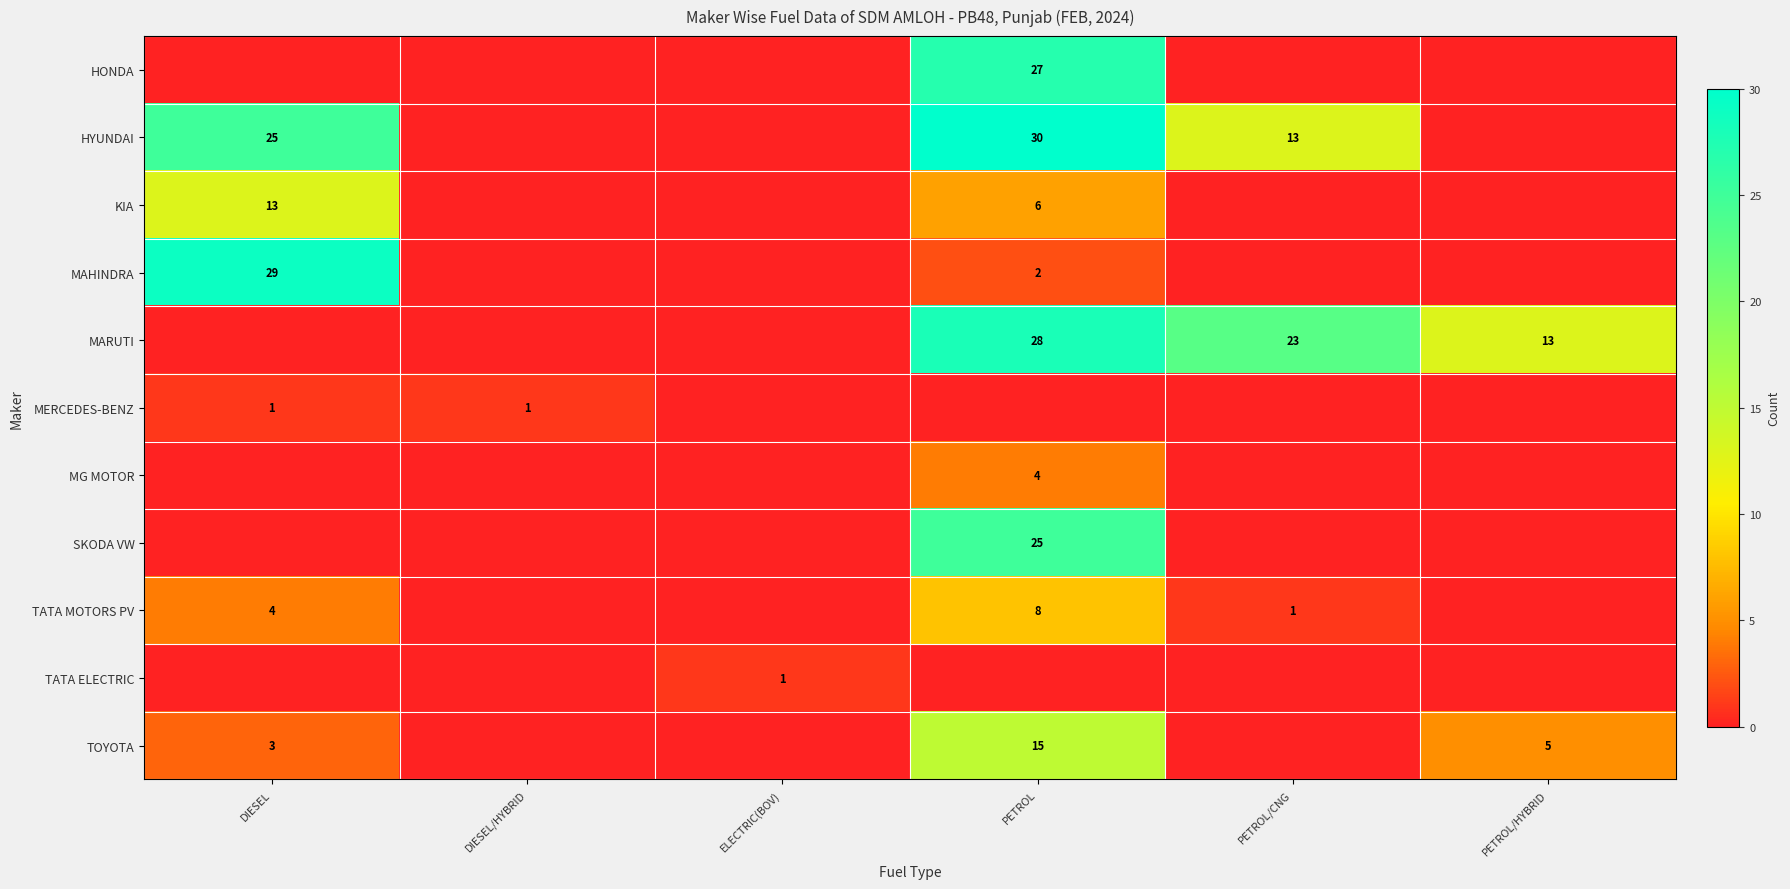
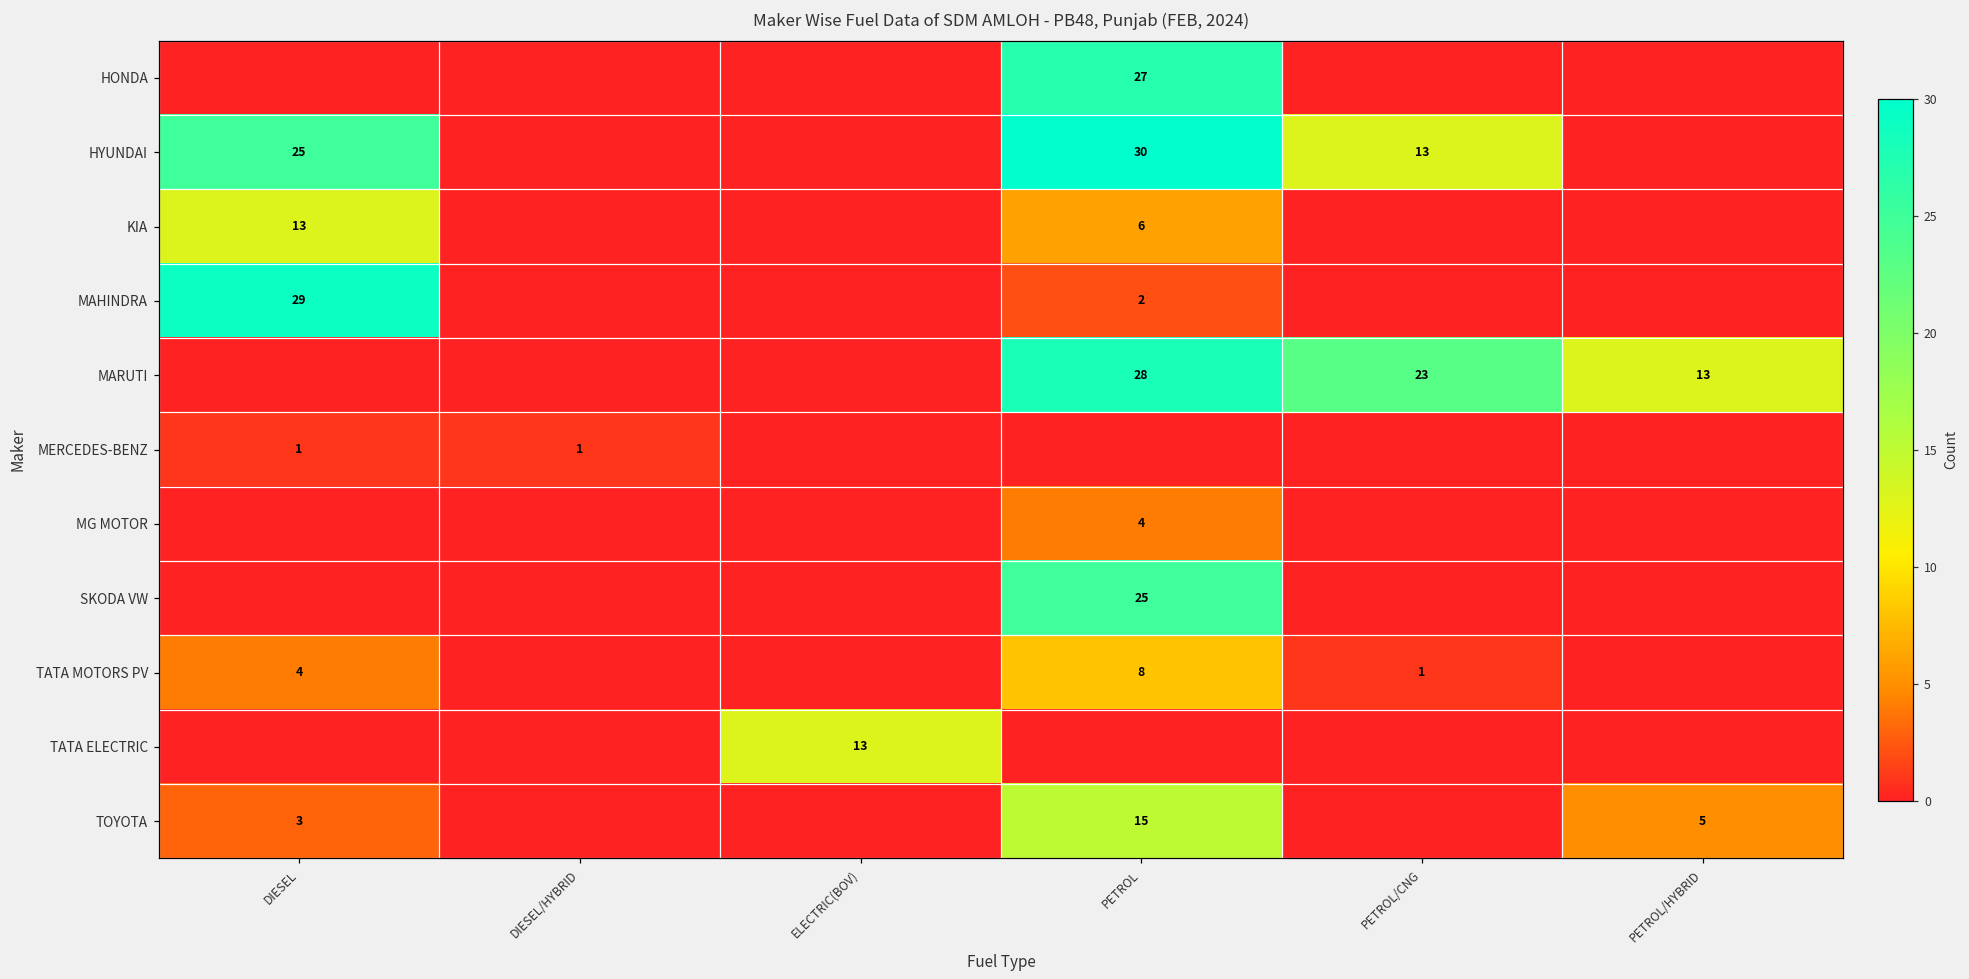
TATA ELECTRIC, ELECTRIC(BOV): 1 -> 13
